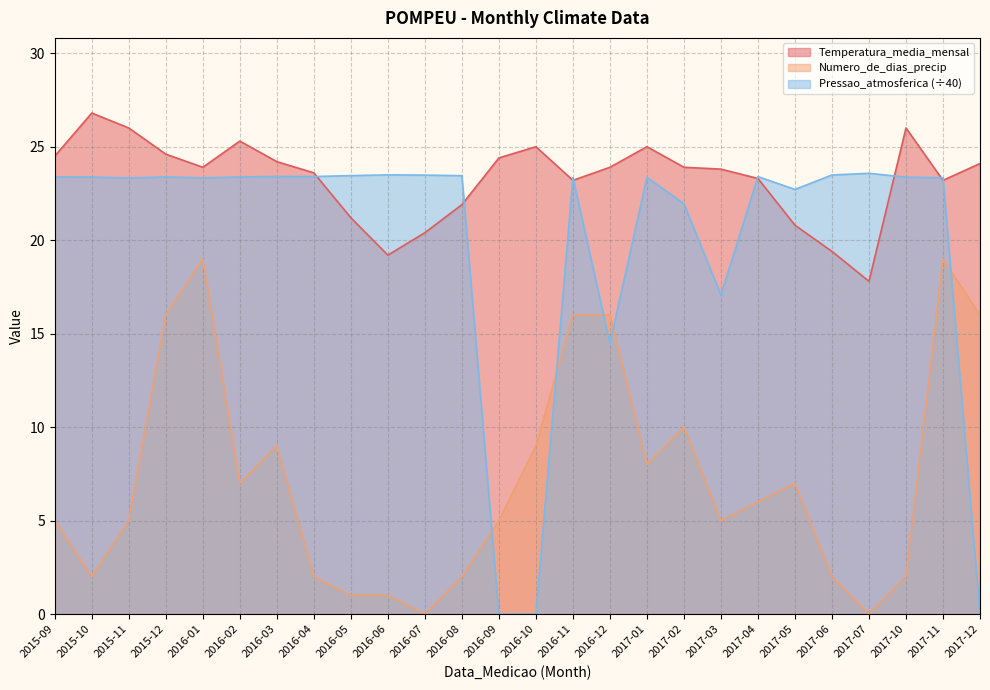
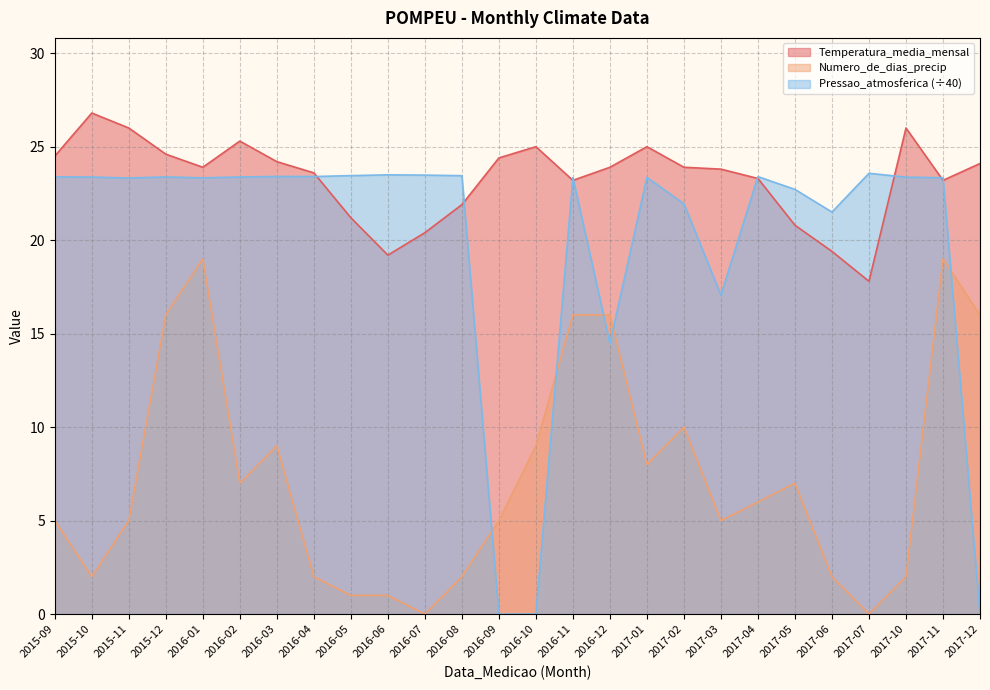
Pressao_atmosferica (÷40), 2017-06: 23.5 -> 21.5
